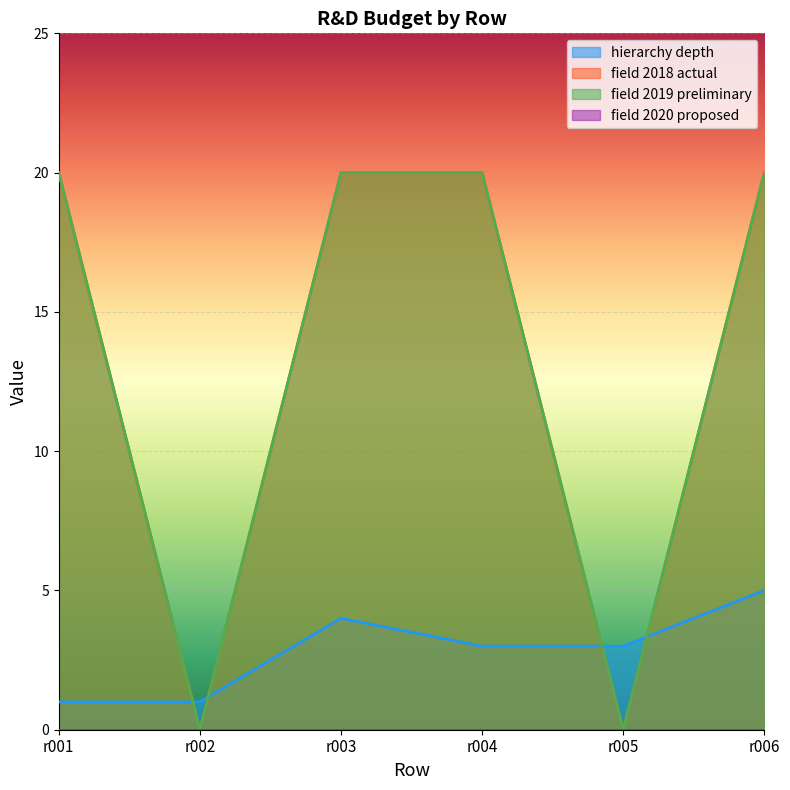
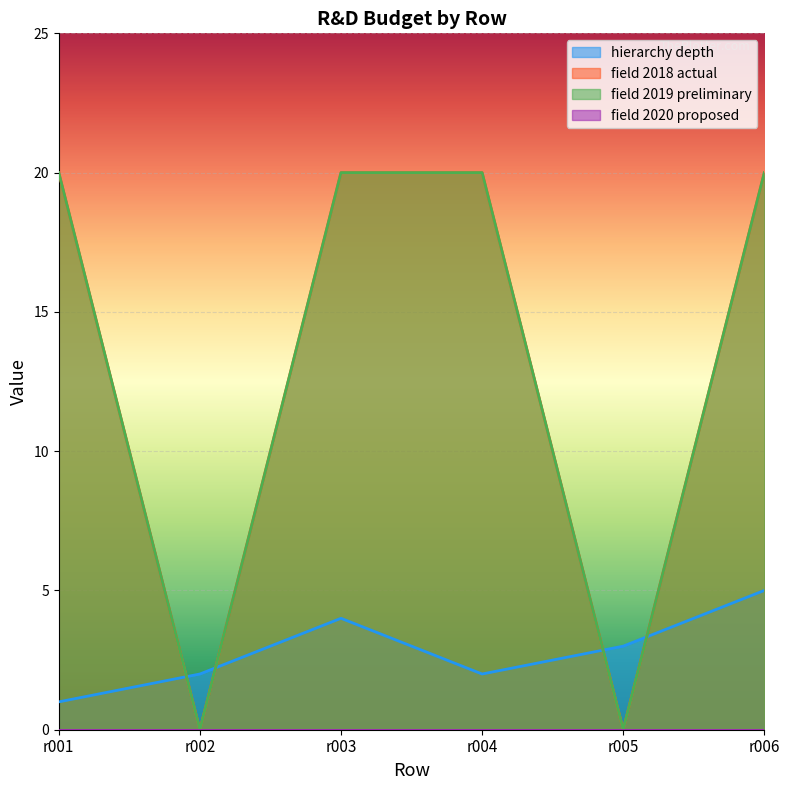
hierarchy depth, r002: 1 -> 2
hierarchy depth, r004: 3 -> 2
